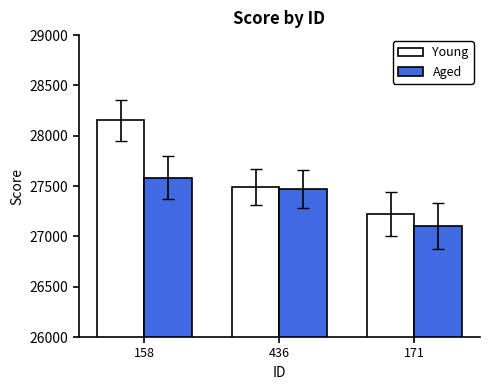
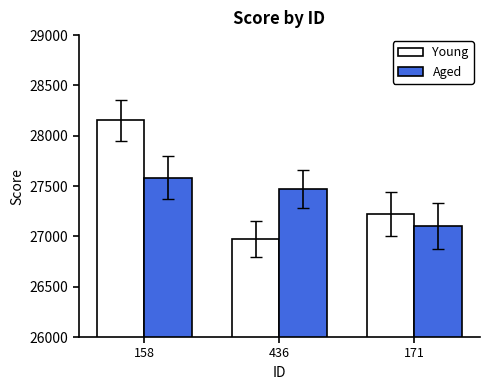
Young, 436: 27490 -> 26970
